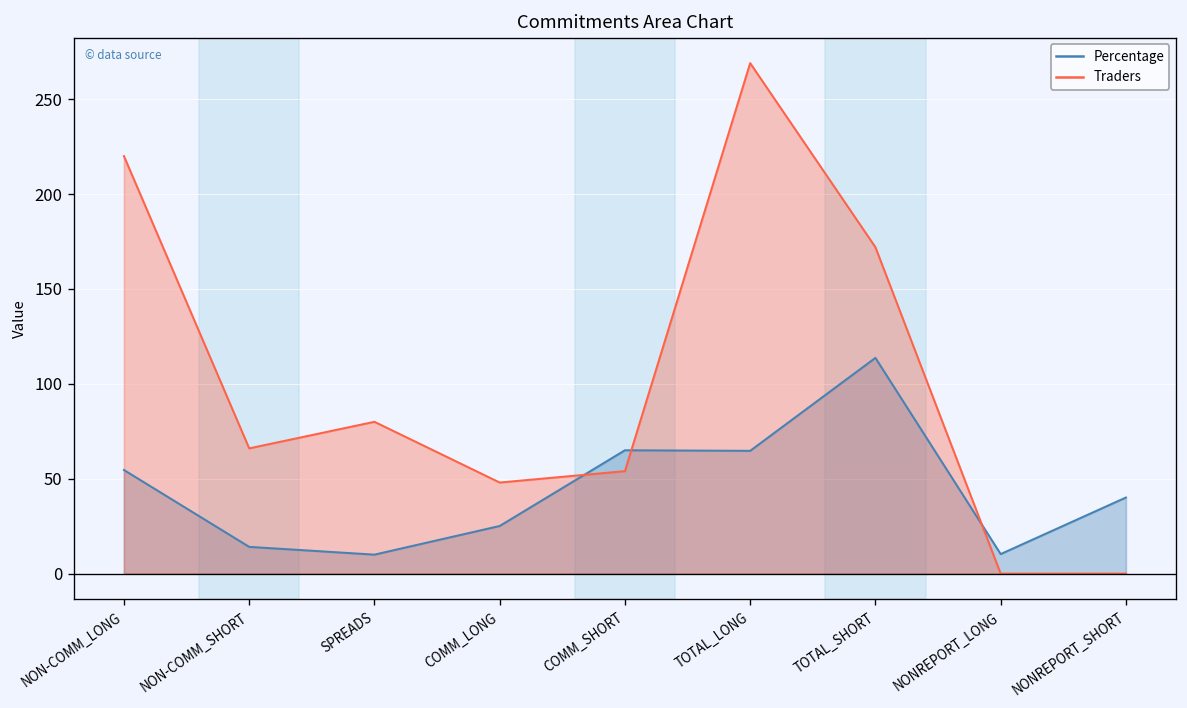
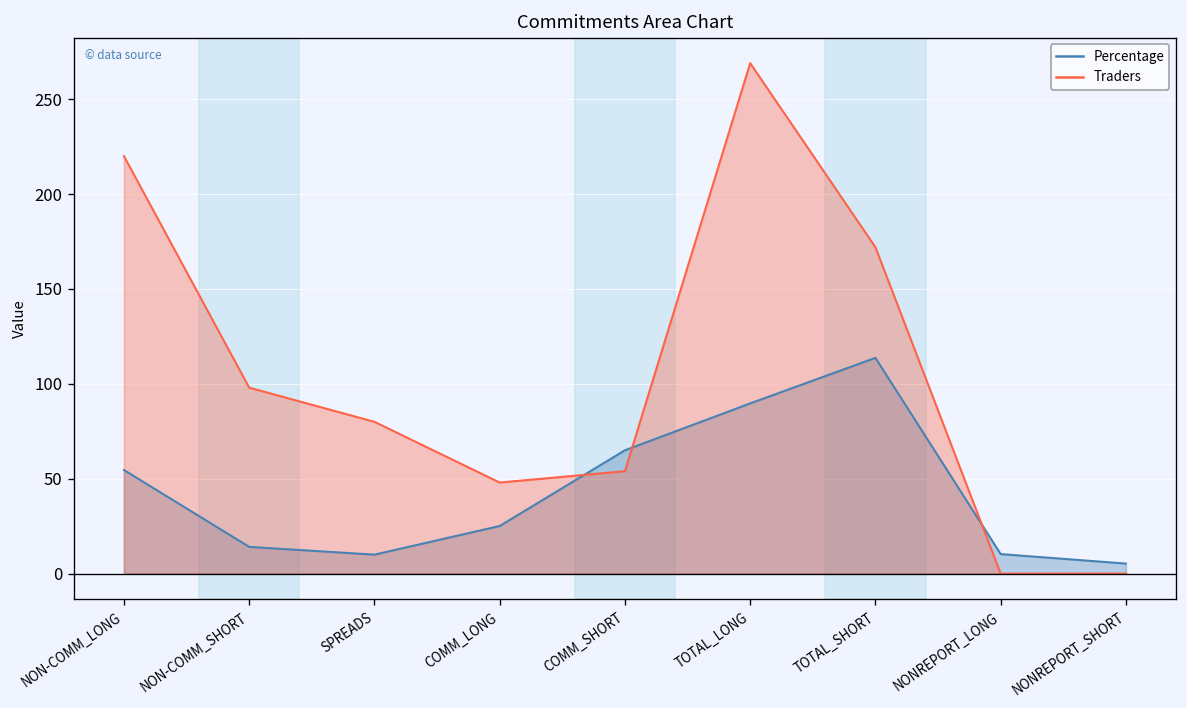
Traders, NON-COMM_SHORT: 66 -> 98
Percentage, TOTAL_LONG: 65 -> 90
Percentage, NONREPORT_SHORT: 40 -> 5
